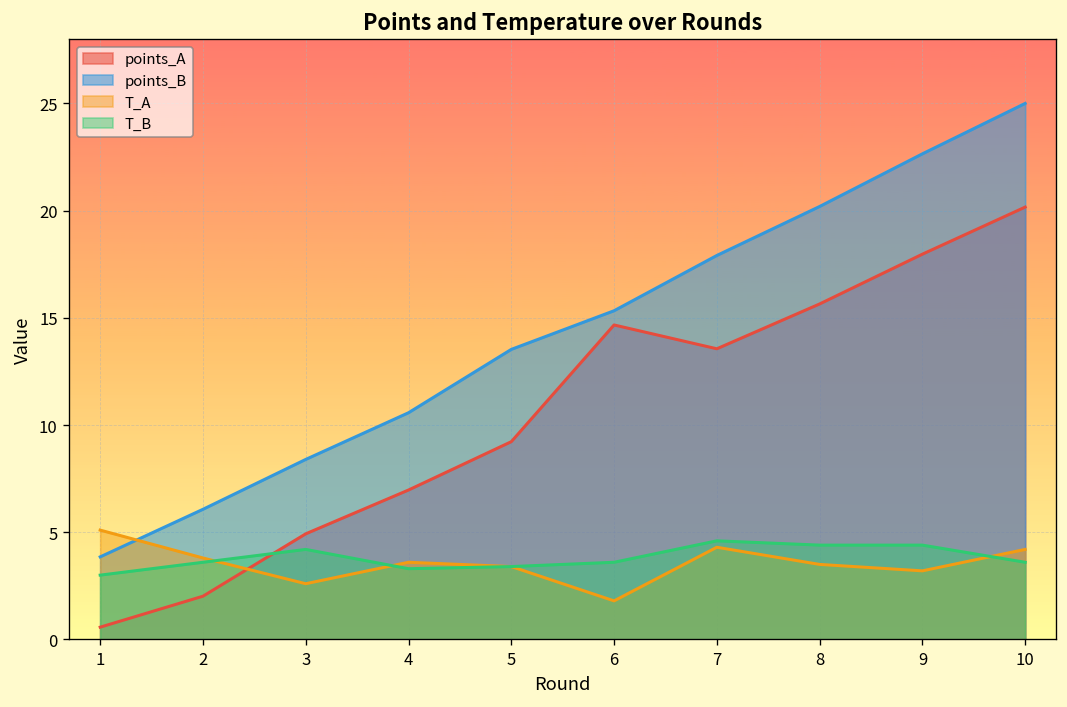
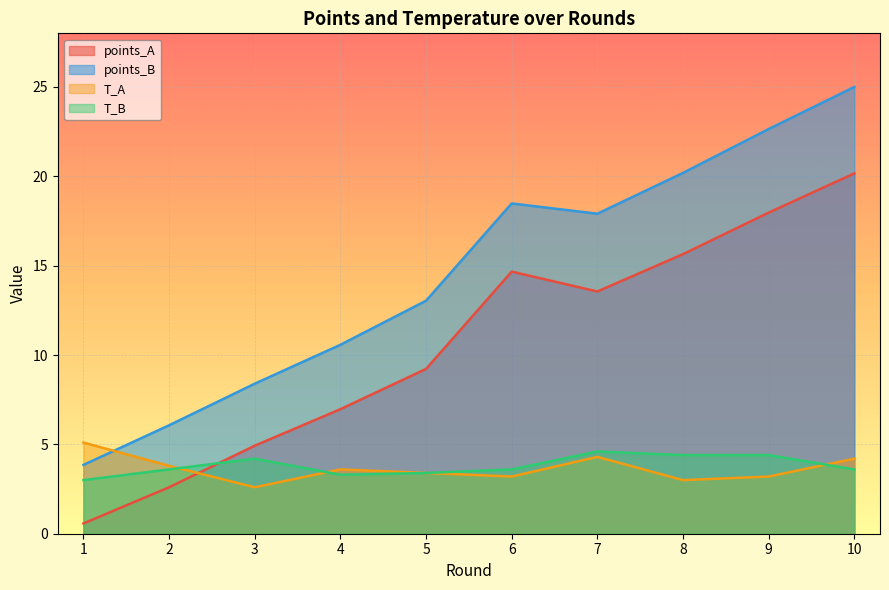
points_A, 2: 2.0 -> 2.6
points_B, 5: 13.5 -> 13.0
points_B, 6: 15.3 -> 18.5
T_A, 6: 1.8 -> 3.2
T_A, 8: 3.5 -> 3.0
